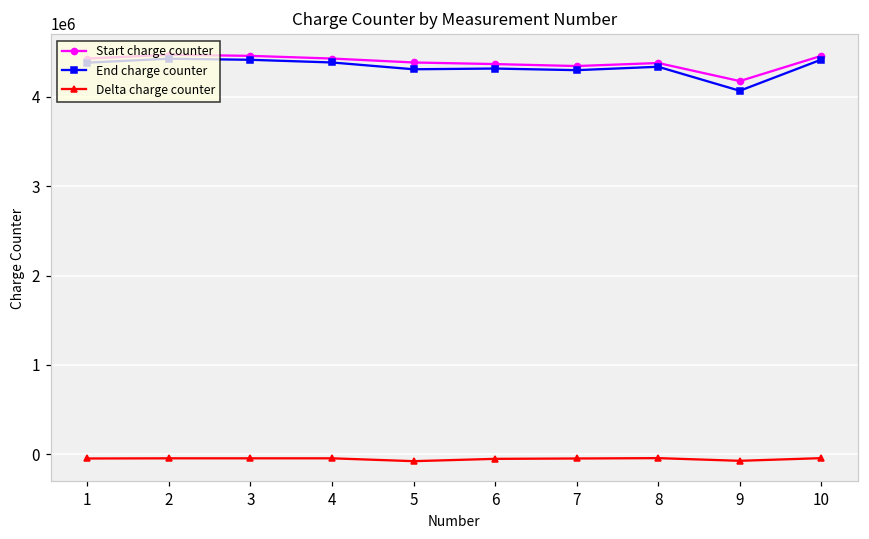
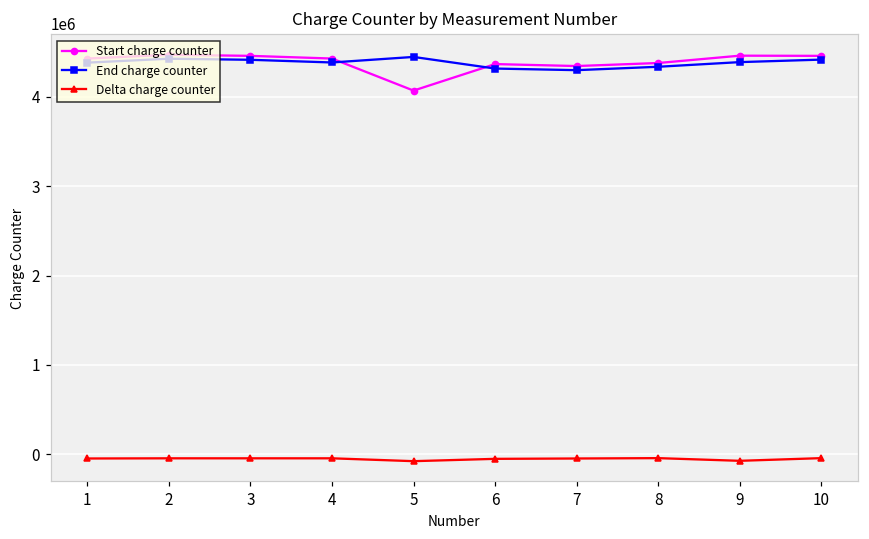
Start charge counter, 5: 4400000 -> 4100000
End charge counter, 5: 4300000 -> 4400000
Start charge counter, 9: 4200000 -> 4500000
End charge counter, 9: 4100000 -> 4400000
